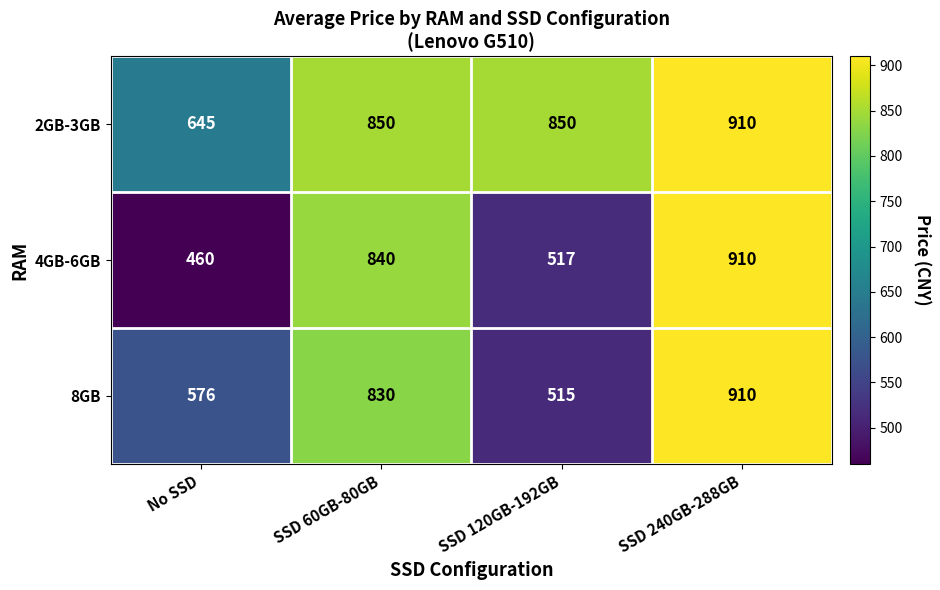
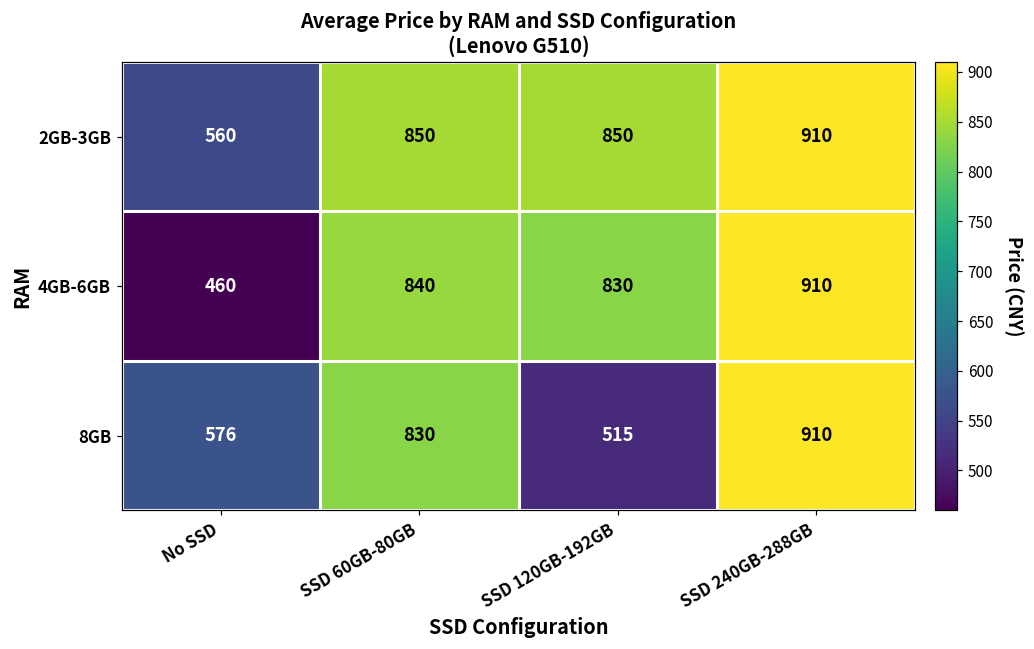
2GB-3GB, No SSD: 645 -> 560
4GB-6GB, SSD 120GB-192GB: 517 -> 830
